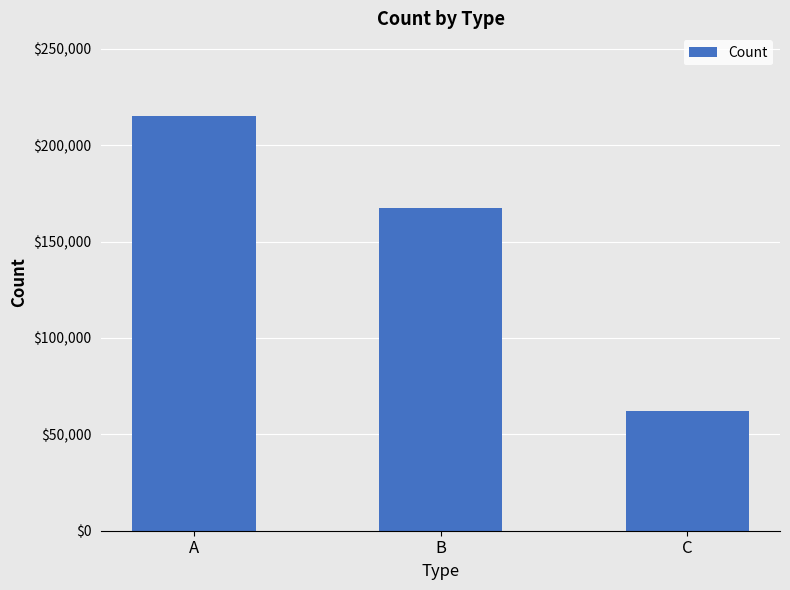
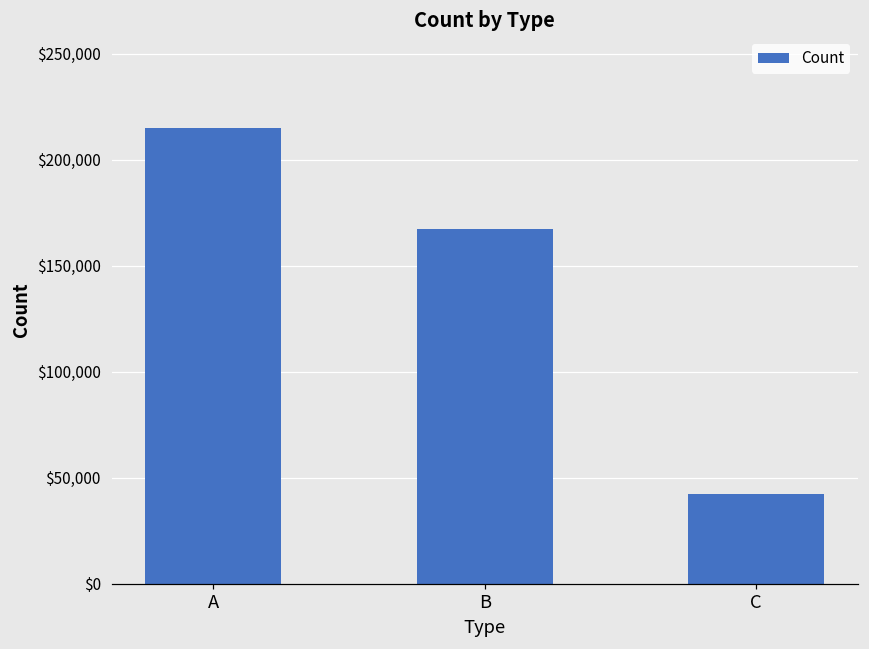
C: $62,000 -> $42,000
